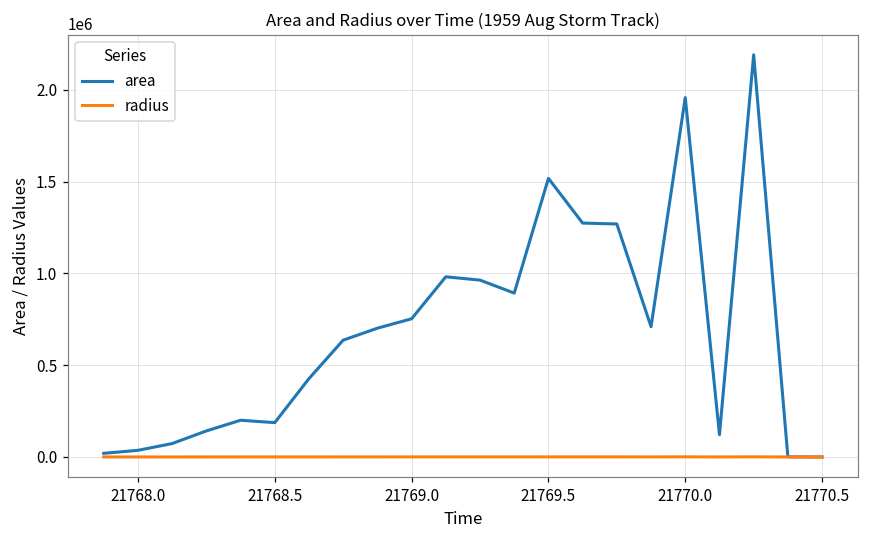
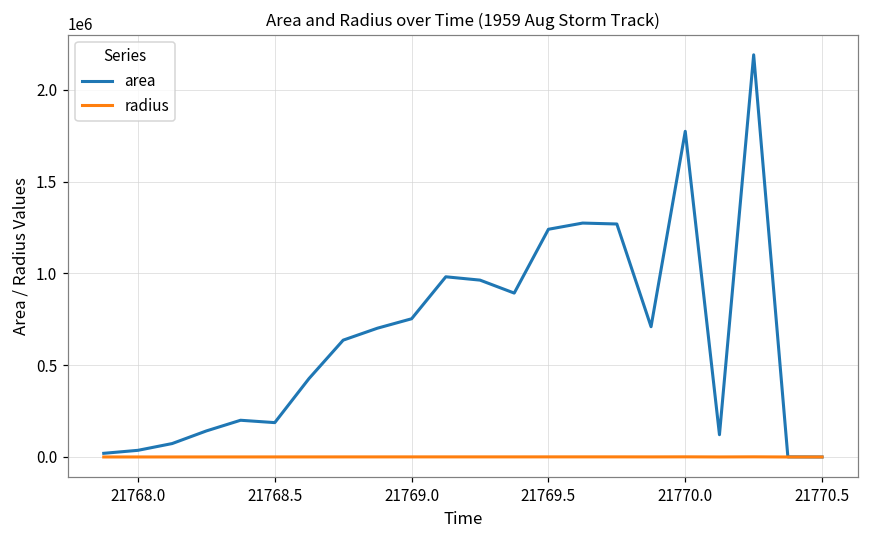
area, 21769.5: 1520000 -> 1240000
area, 21770.0: 1960000 -> 1770000
